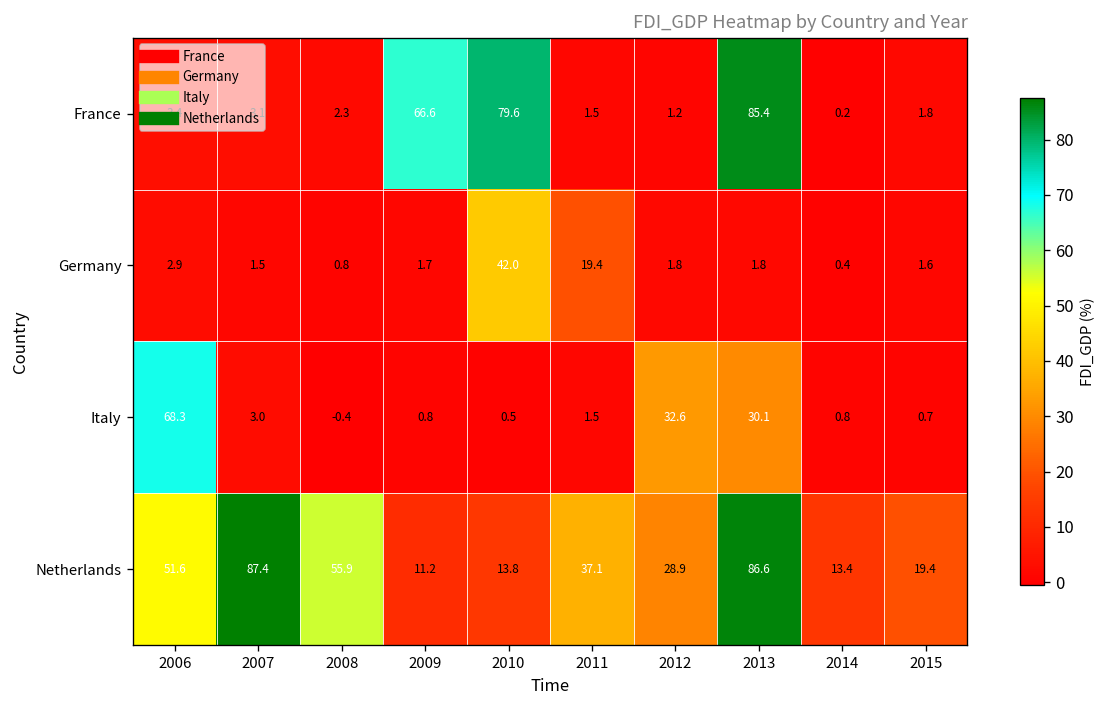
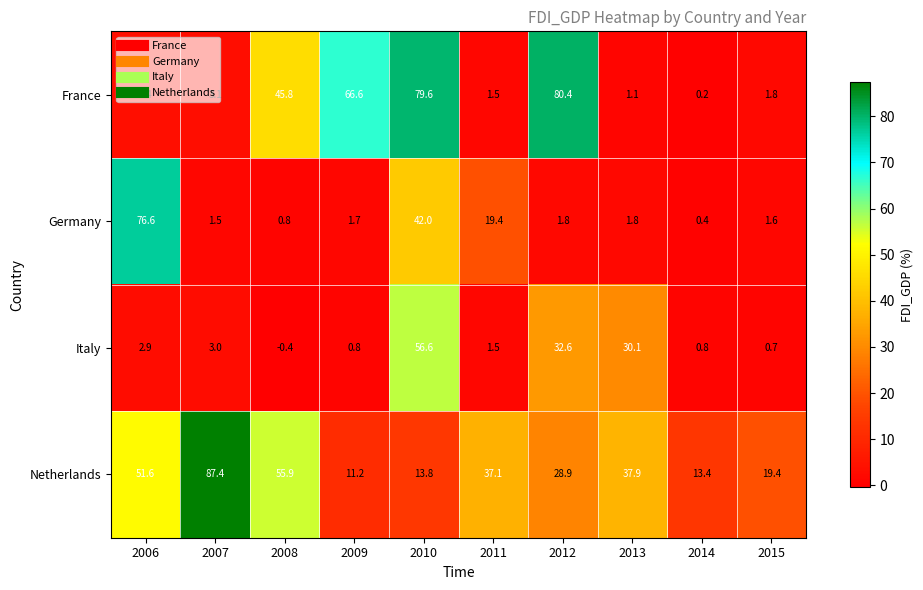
France, 2008: 2.3 -> 45.8
France, 2012: 1.2 -> 80.4
France, 2013: 85.4 -> 1.1
Germany, 2006: 2.9 -> 76.6
Italy, 2006: 68.3 -> 2.9
Italy, 2010: 0.5 -> 56.6
Netherlands, 2013: 86.6 -> 37.9
